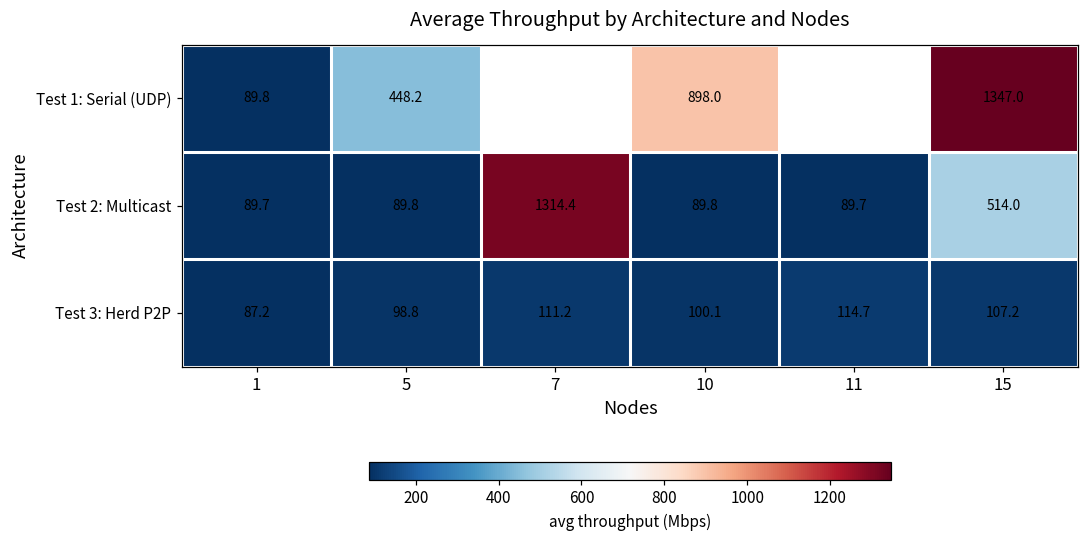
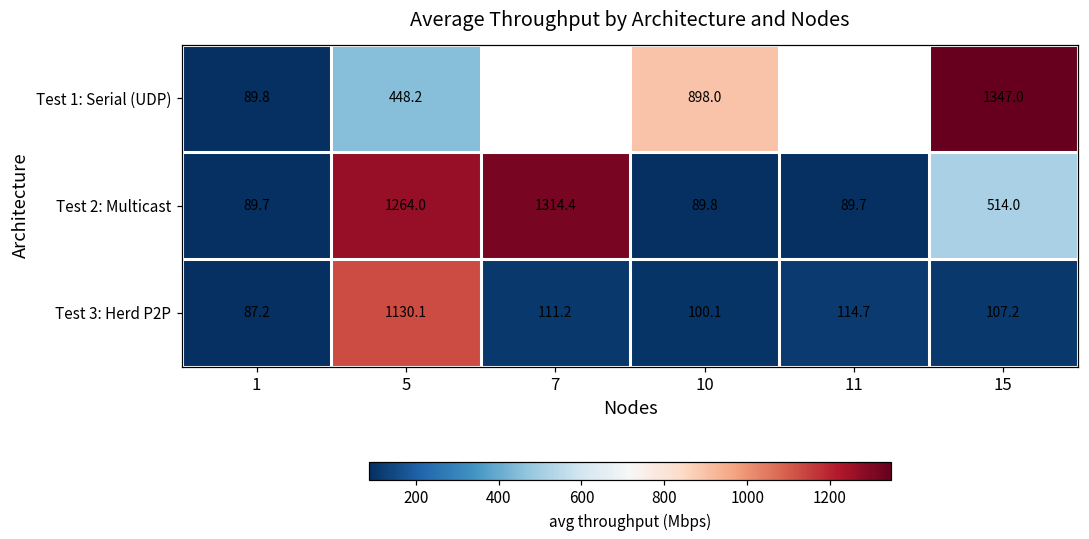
Test 2: Multicast, 5: 89.8 -> 1264.0
Test 3: Herd P2P, 5: 98.8 -> 1130.1
